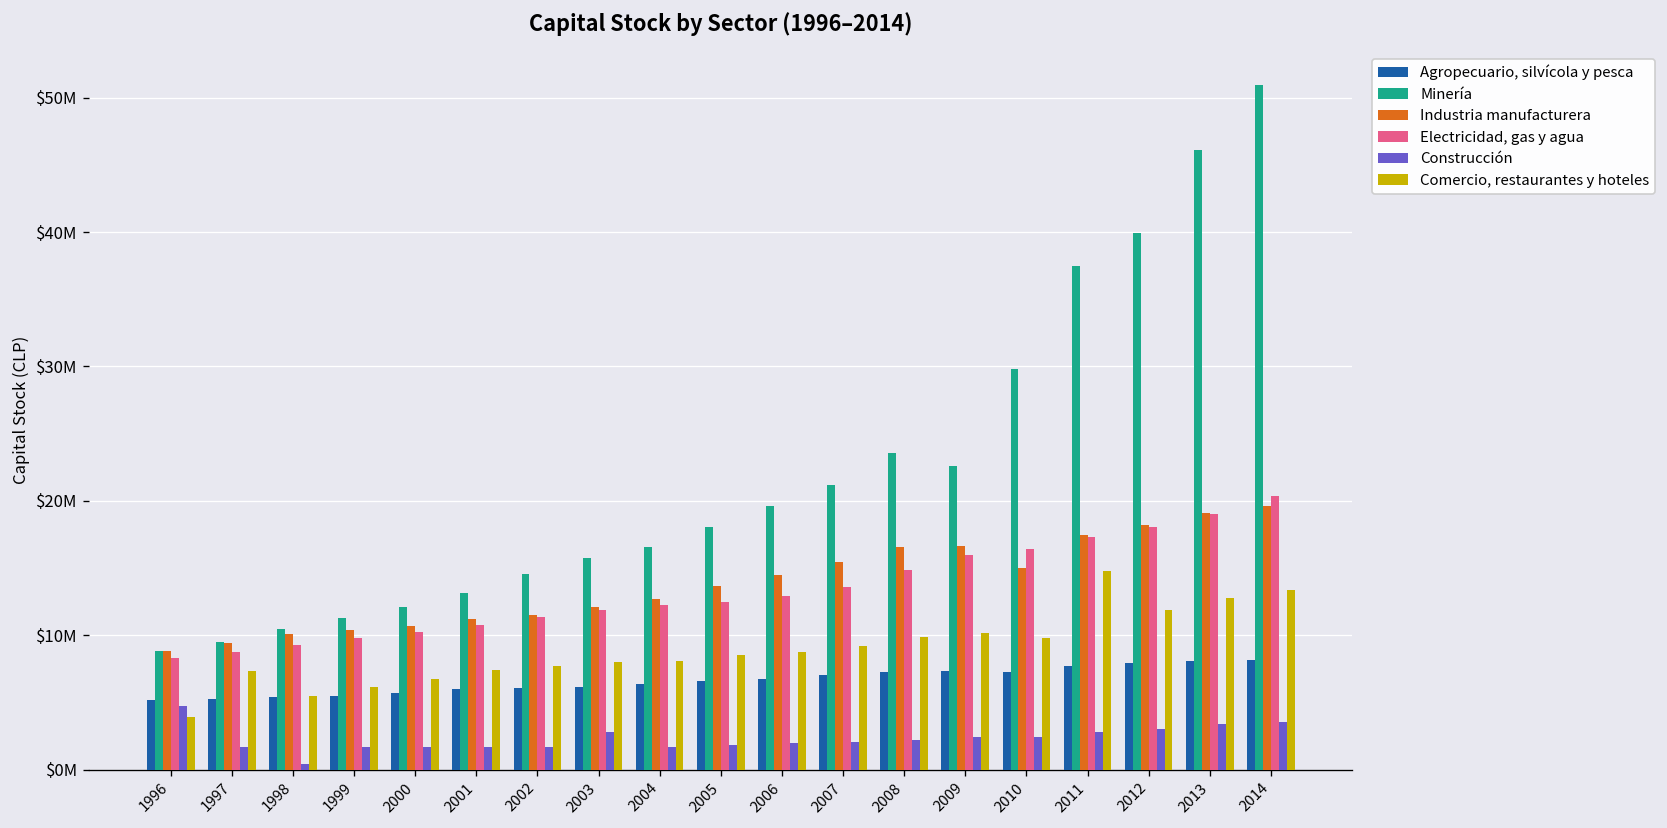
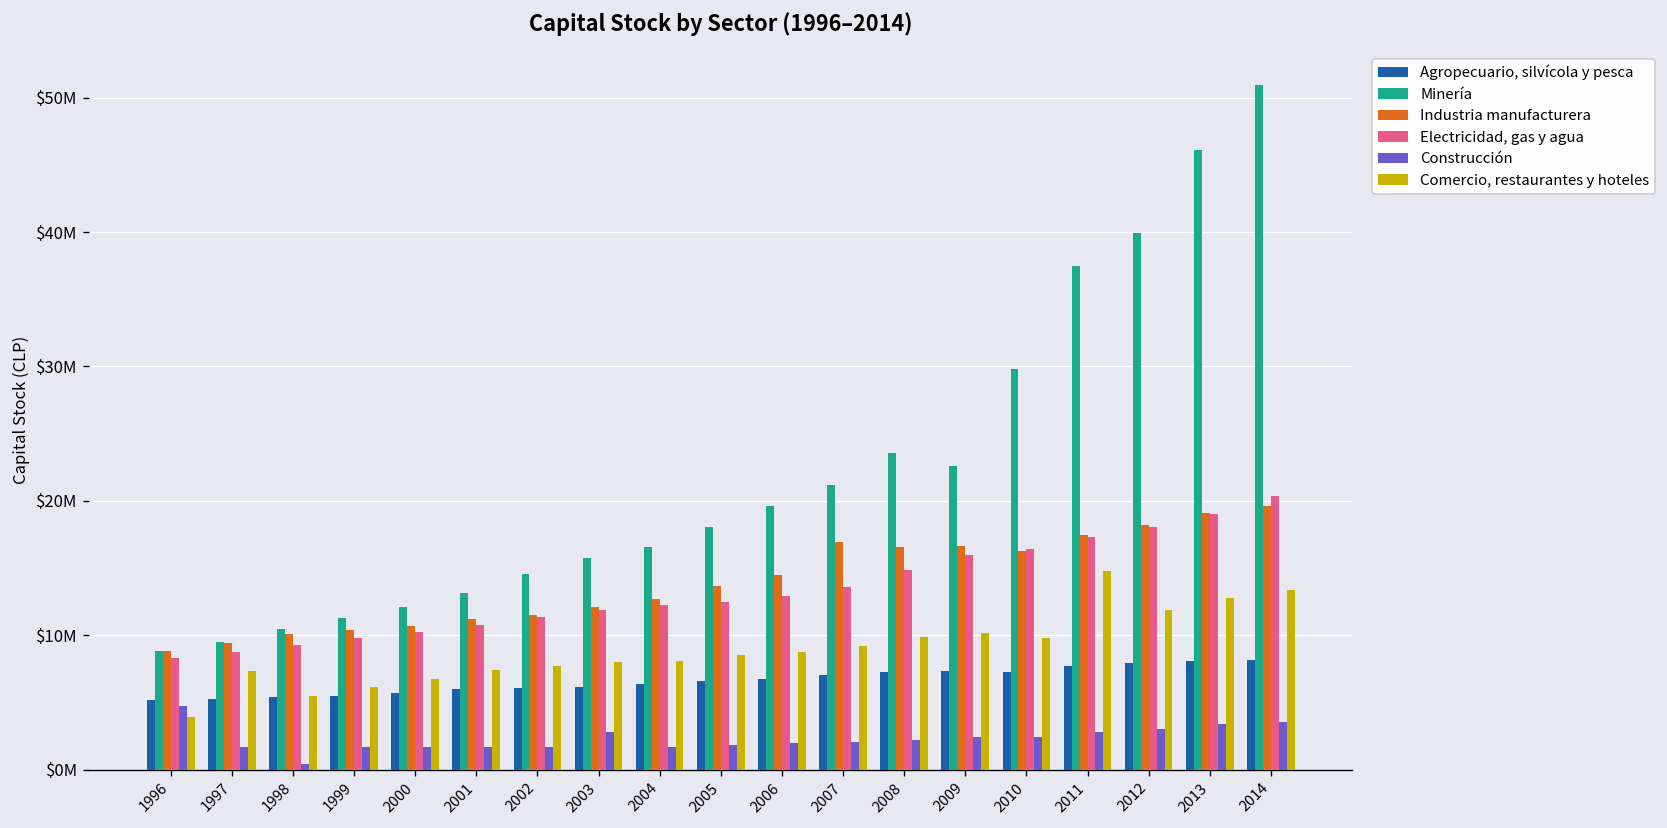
Industria manufacturera, 2007: $15500000 -> $16900000
Industria manufacturera, 2010: $15000000 -> $16300000
